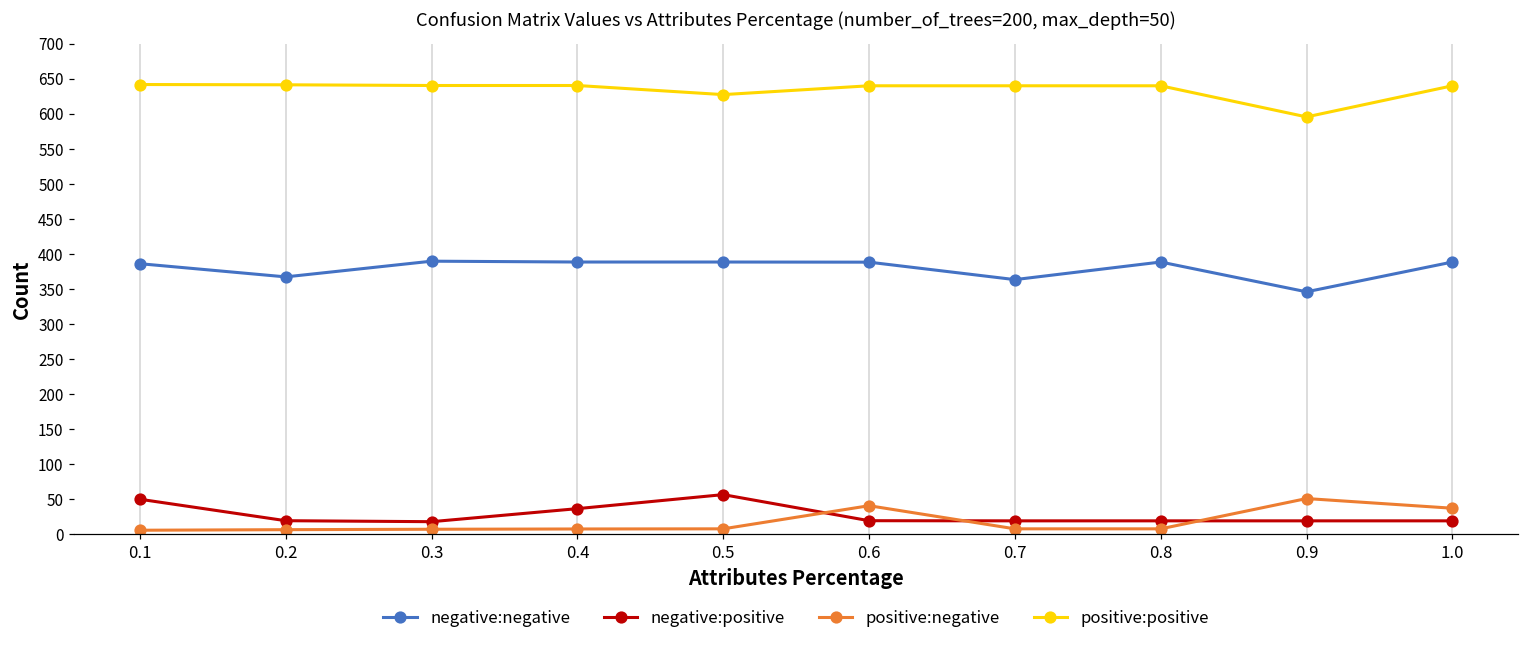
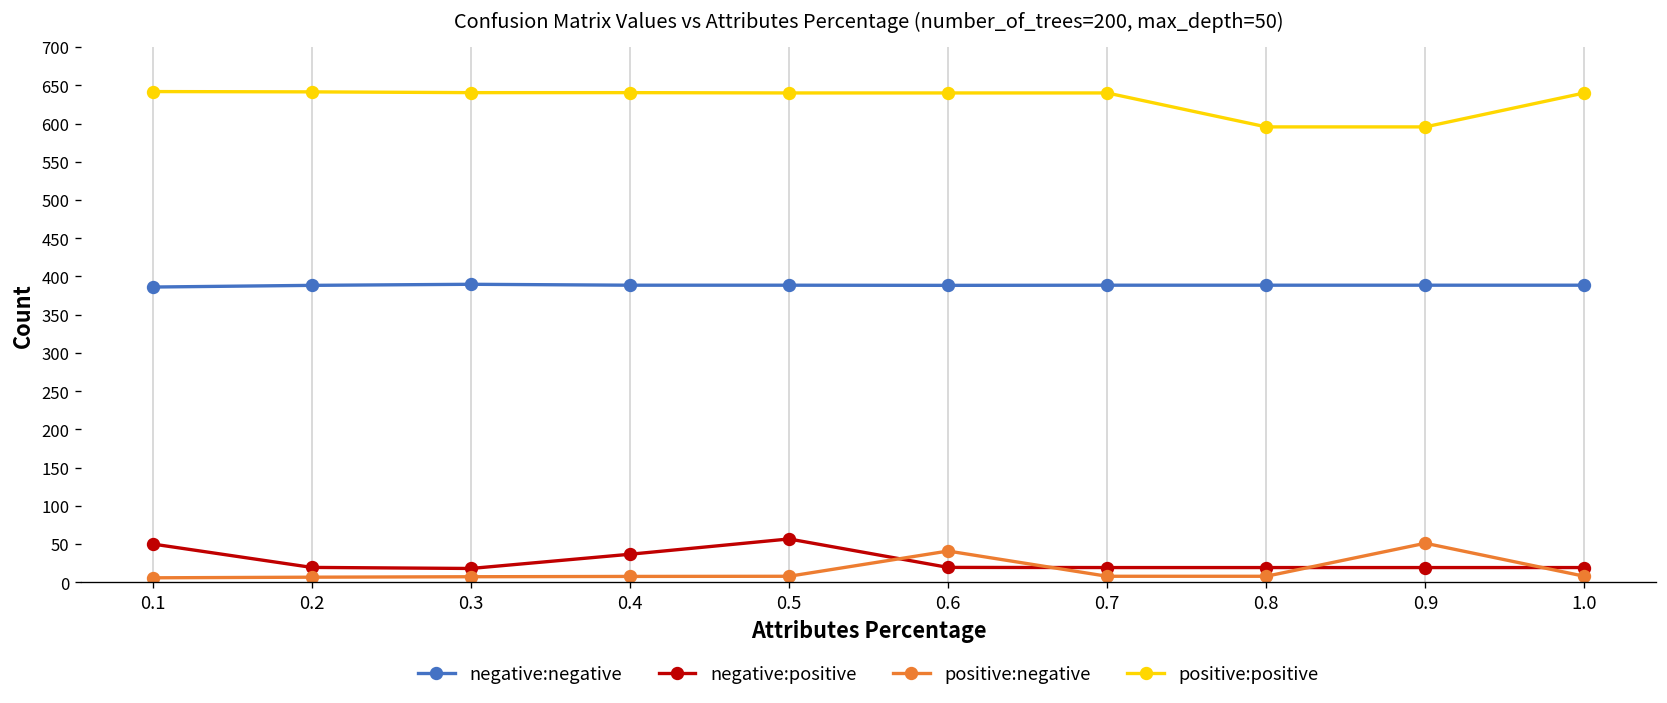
negative:negative, 0.2: 370 -> 390
positive:positive, 0.5: 630 -> 640
negative:negative, 0.7: 360 -> 390
positive:positive, 0.8: 640 -> 600
negative:negative, 0.9: 350 -> 390
positive:negative, 1.0: 40 -> 10
